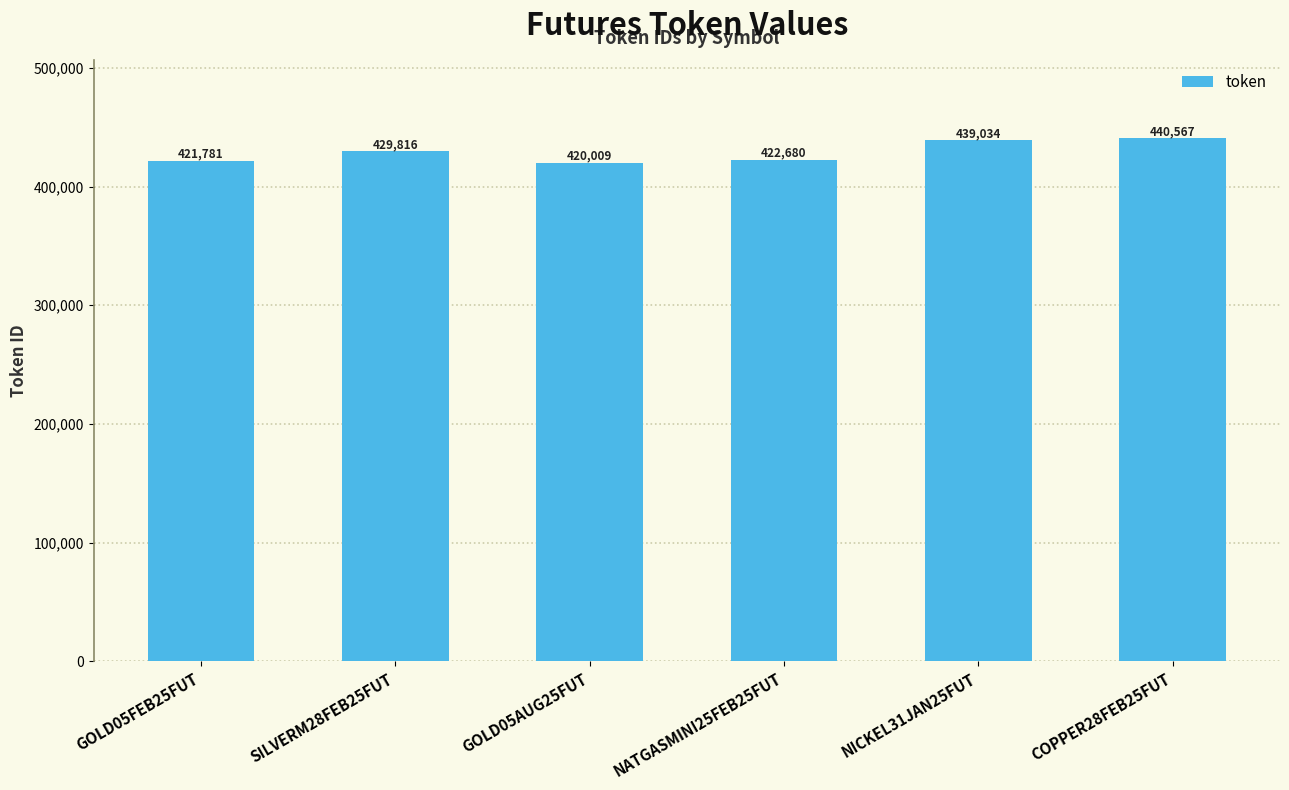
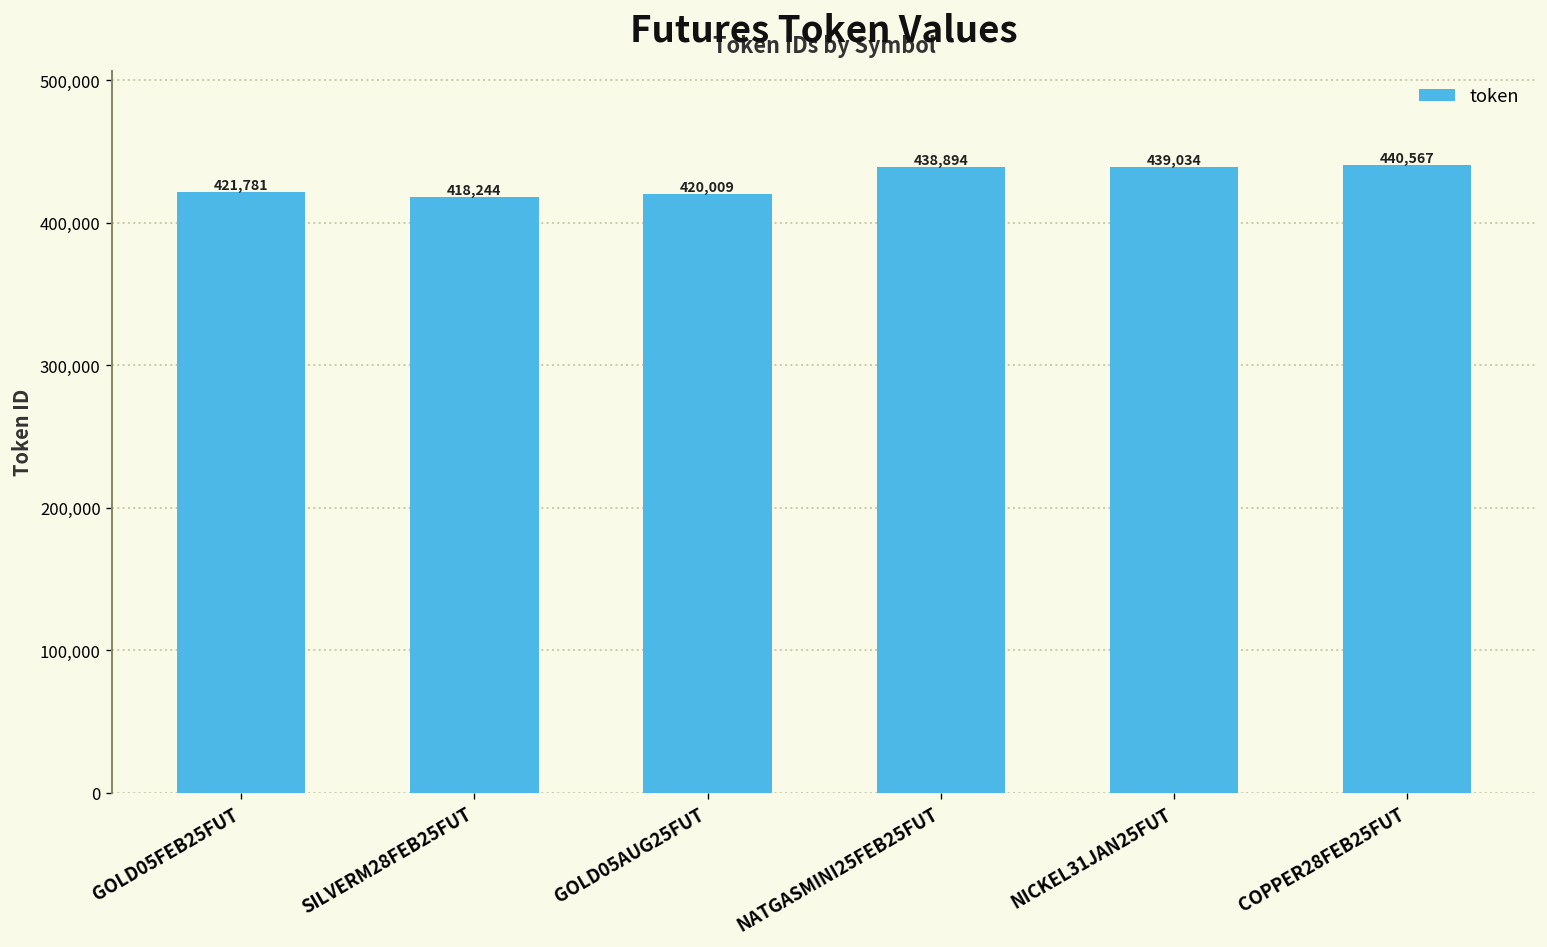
SILVERM28FEB25FUT: 429,816 -> 418,244
NATGASMINI25FEB25FUT: 422,680 -> 438,894
